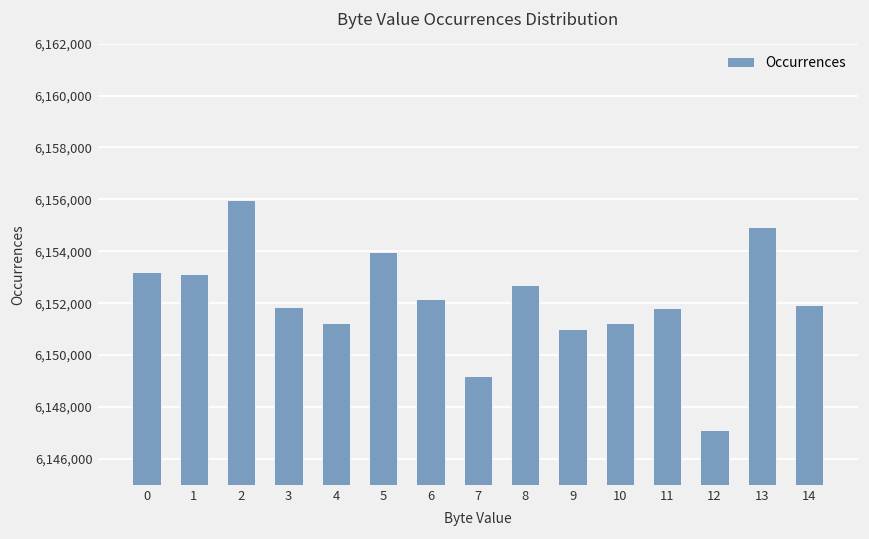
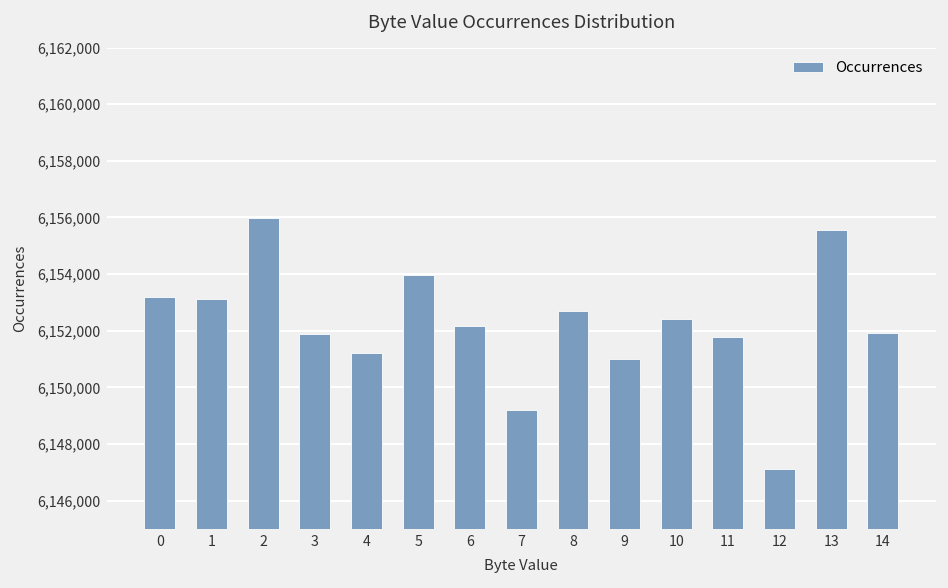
10: 6,151,200 -> 6,152,400
13: 6,154,900 -> 6,155,600
